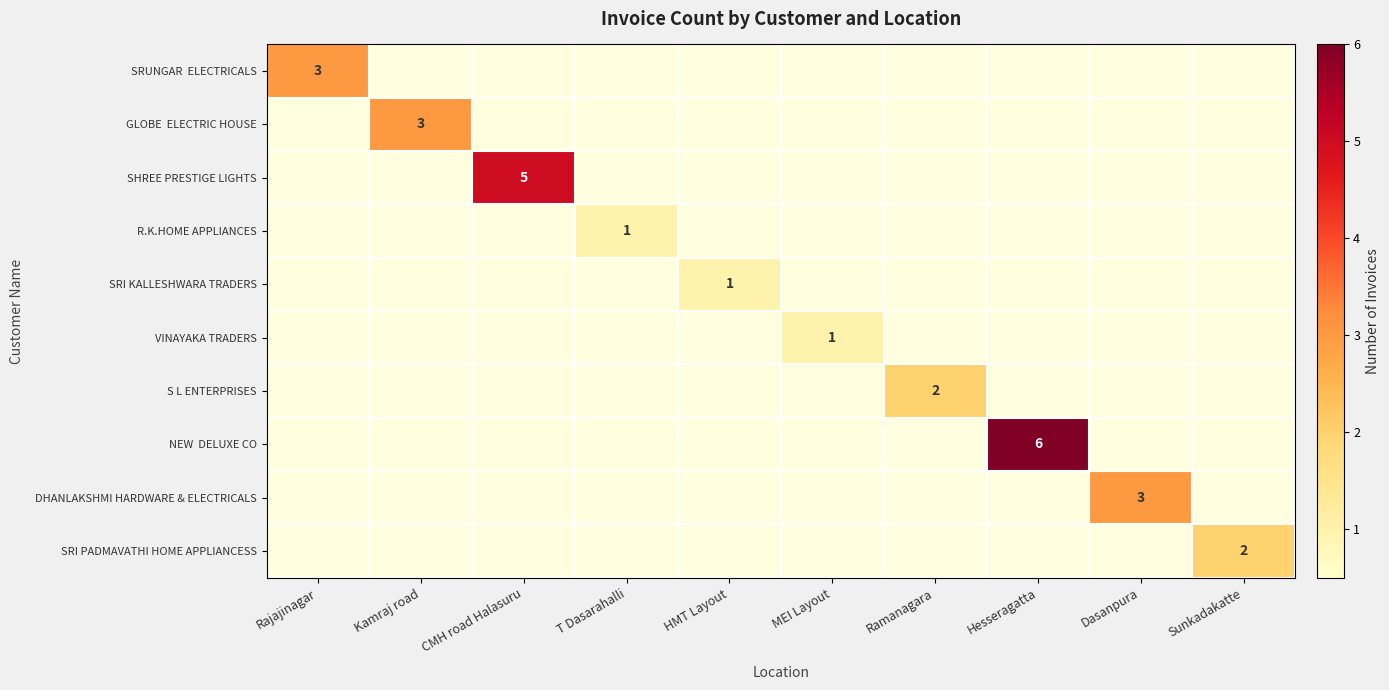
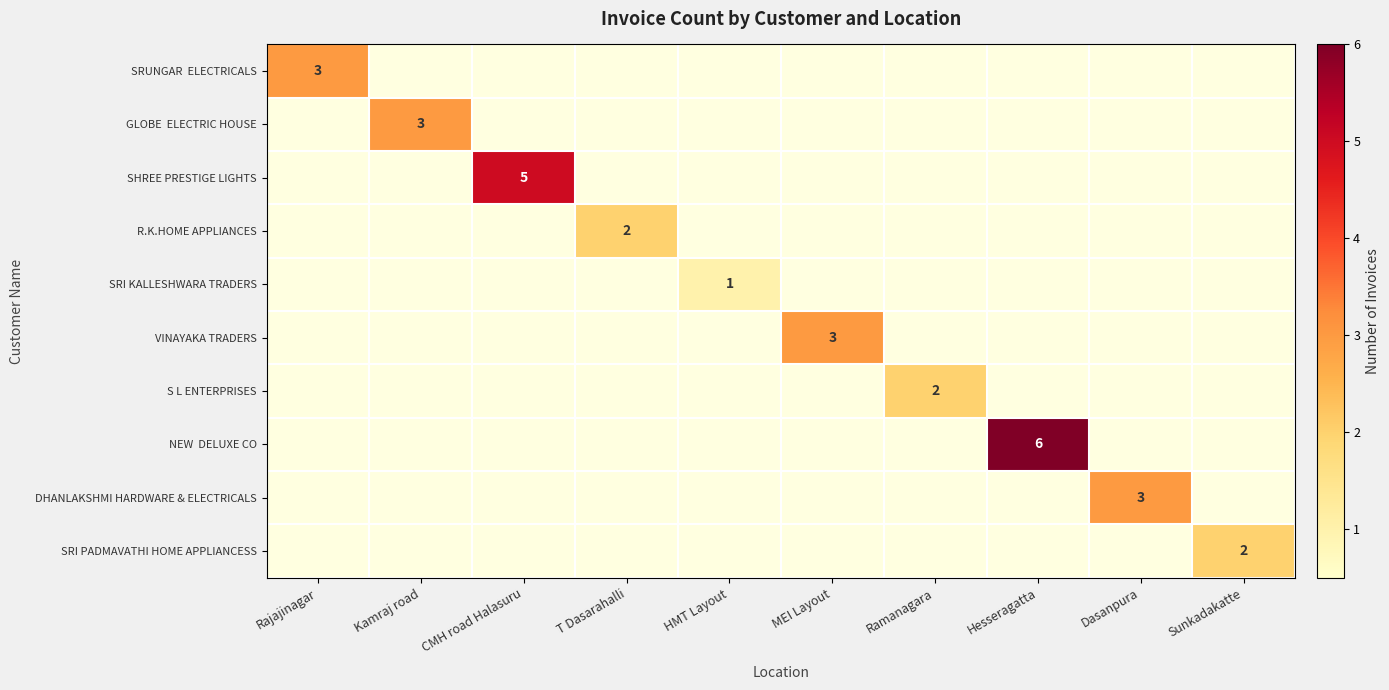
R.K.HOME APPLIANCES, T Dasarahalli: 1 -> 2
VINAYAKA TRADERS, MEI Layout: 1 -> 3
